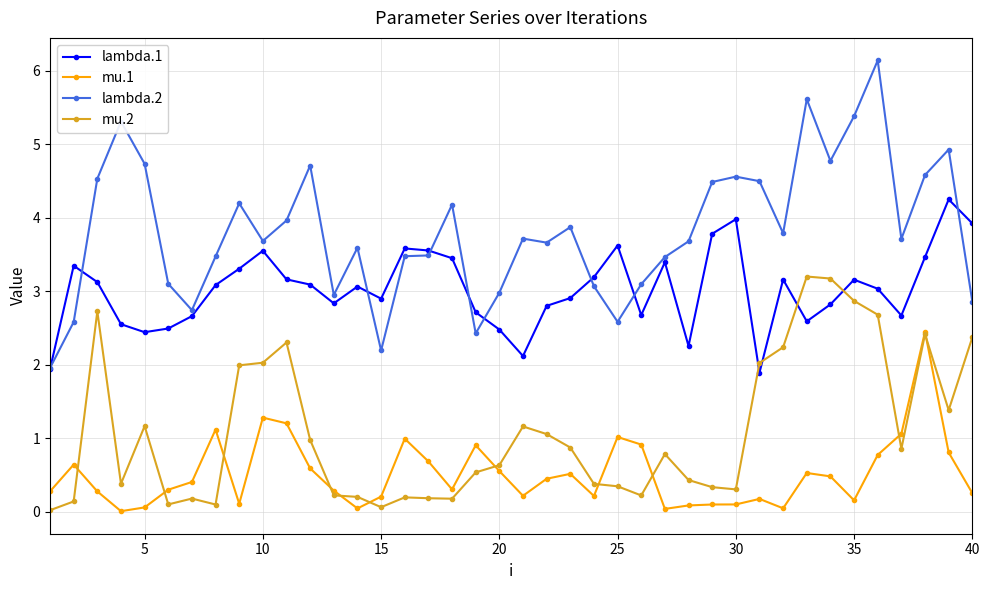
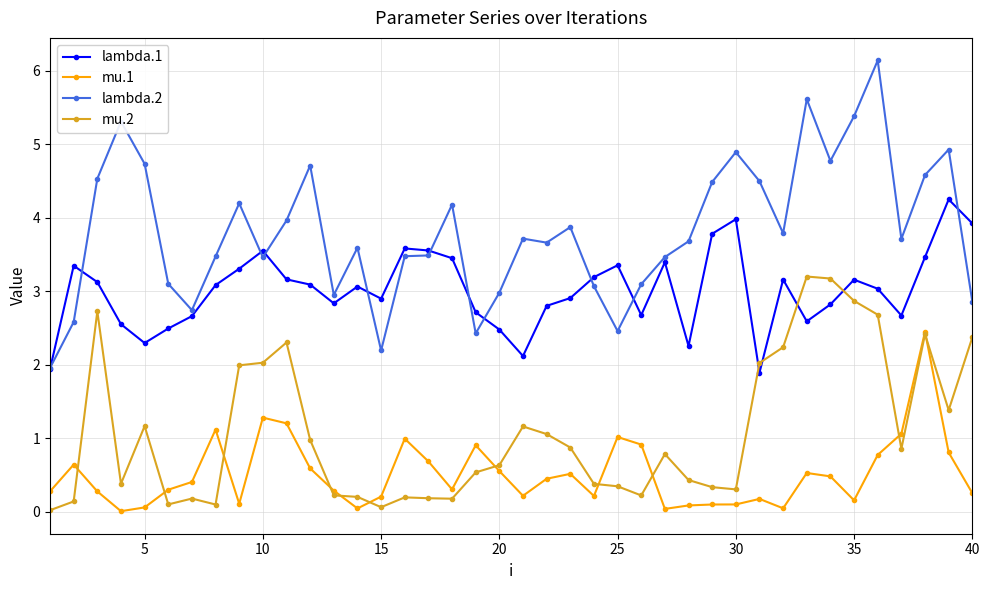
lambda.1, 5: 2.4 -> 2.3
lambda.2, 10: 3.7 -> 3.5
lambda.1, 25: 3.6 -> 3.4
lambda.2, 25: 2.6 -> 2.5
lambda.2, 30: 4.6 -> 4.9
